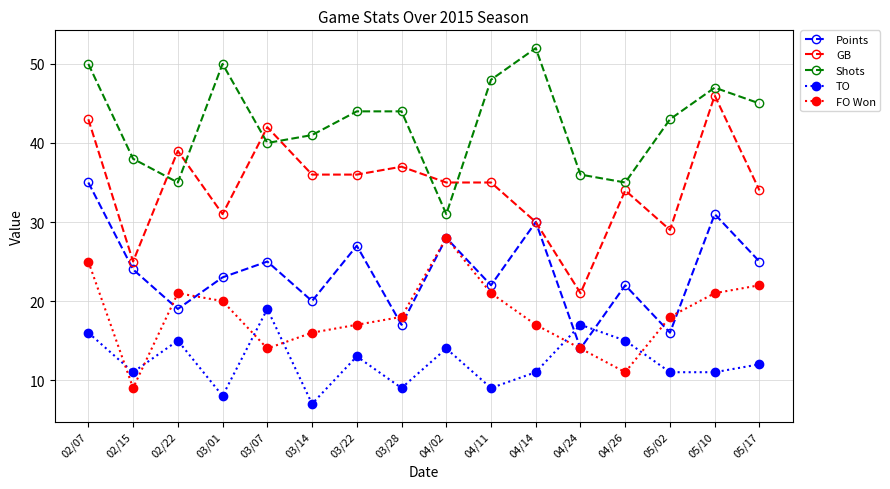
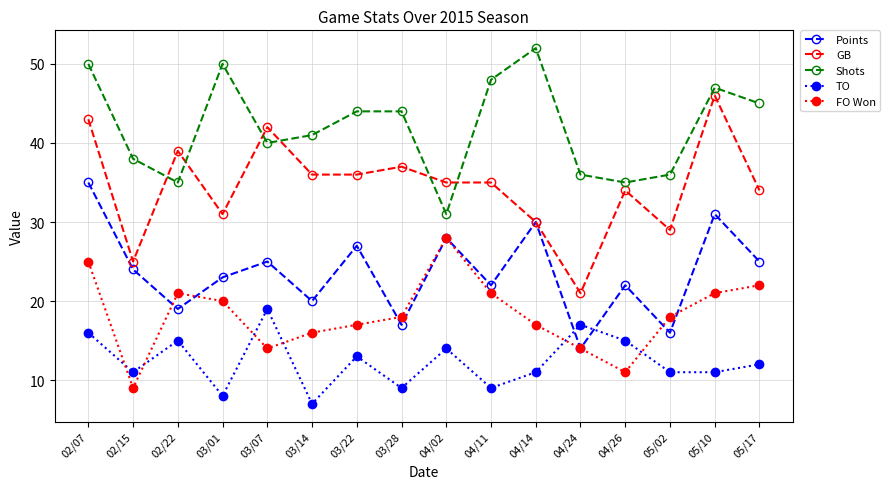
Shots, 05/02: 43 -> 36
